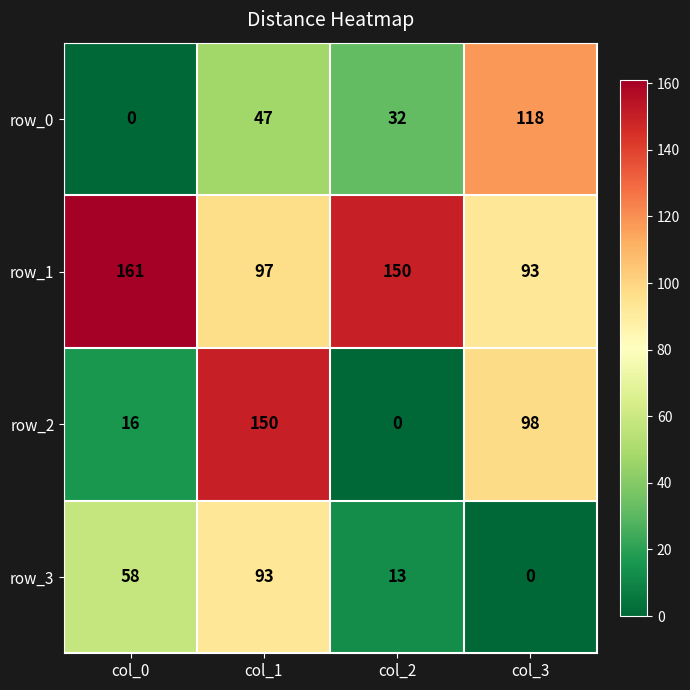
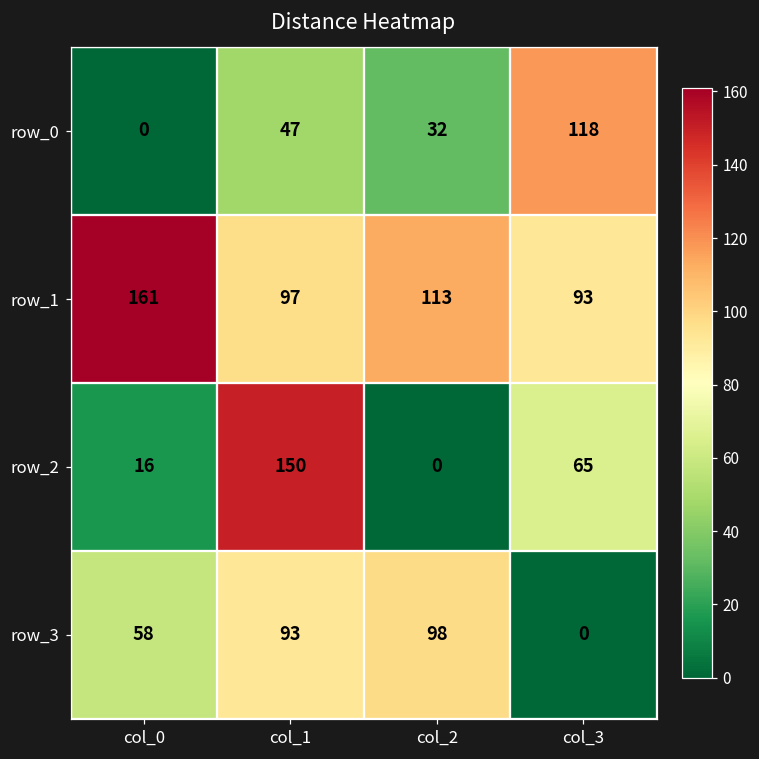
row_1, col_2: 150 -> 113
row_2, col_3: 98 -> 65
row_3, col_2: 13 -> 98
